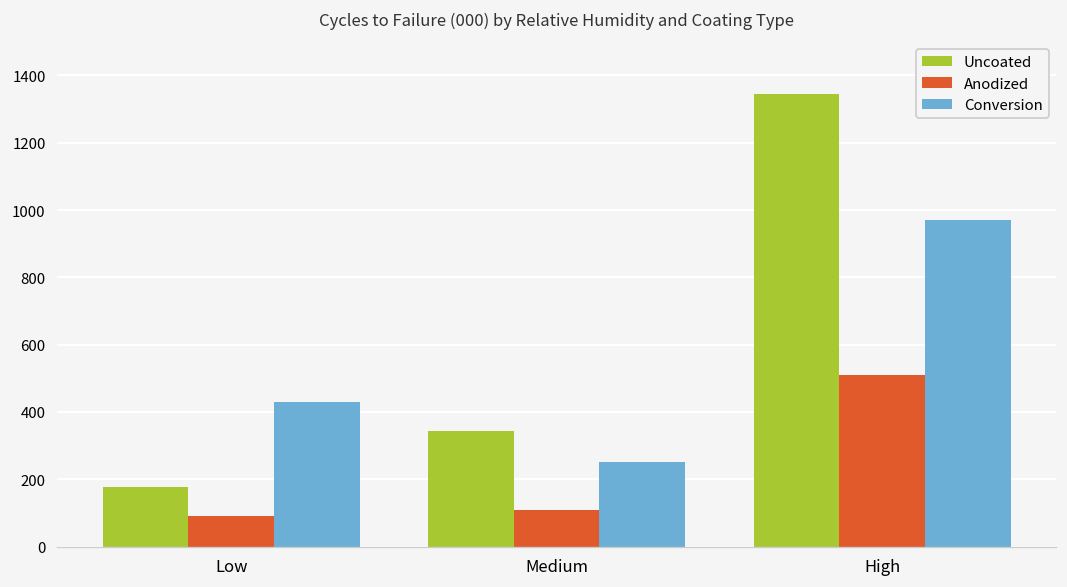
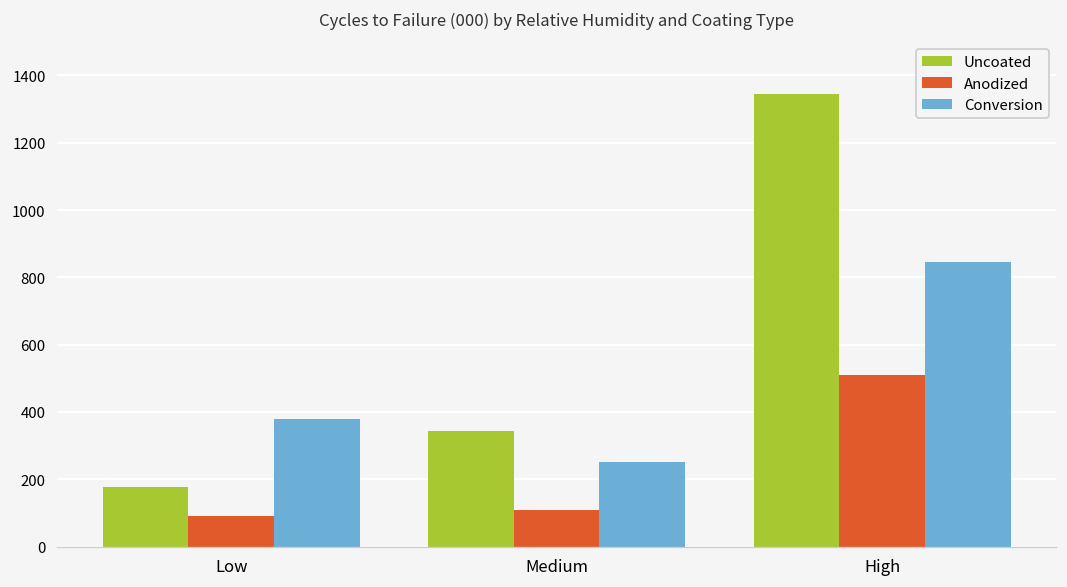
Conversion, Low: 430 -> 380
Conversion, High: 970 -> 850
